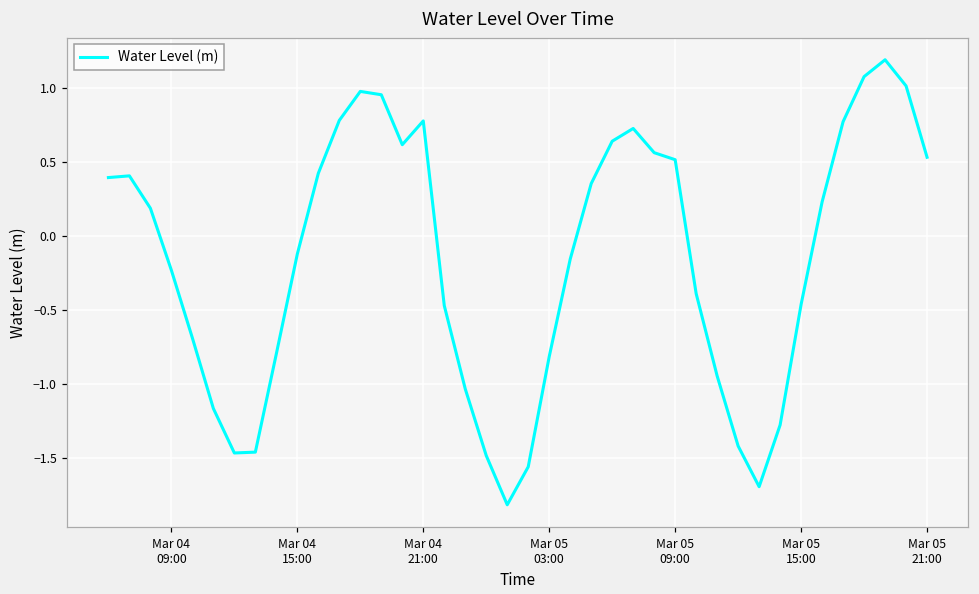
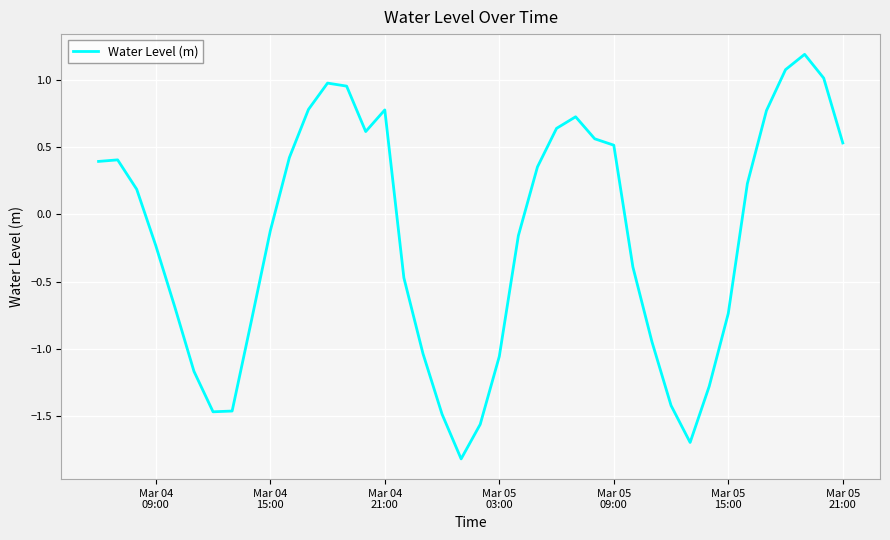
Mar 05 03:00: -0.82 -> -1.06
Mar 05 15:00: -0.46 -> -0.74
